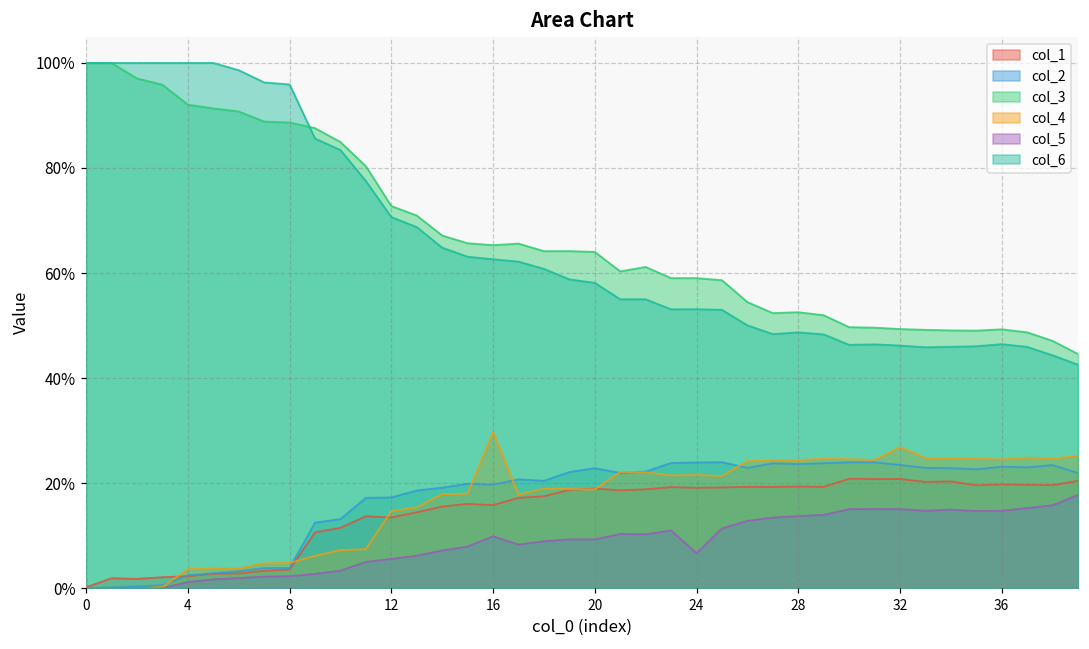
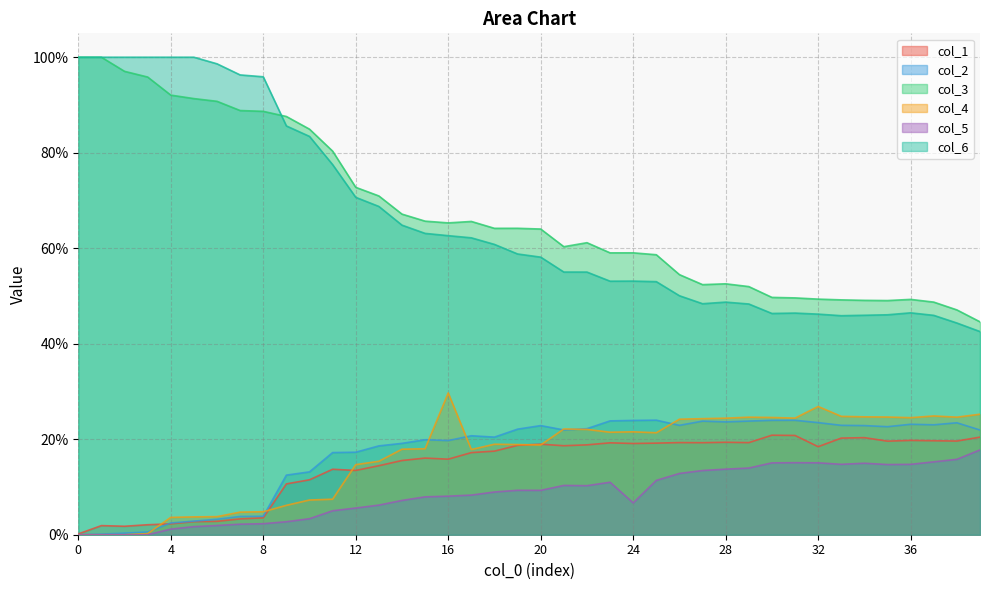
col_5, 16: 10% -> 8%
col_1, 32: 21% -> 18%
